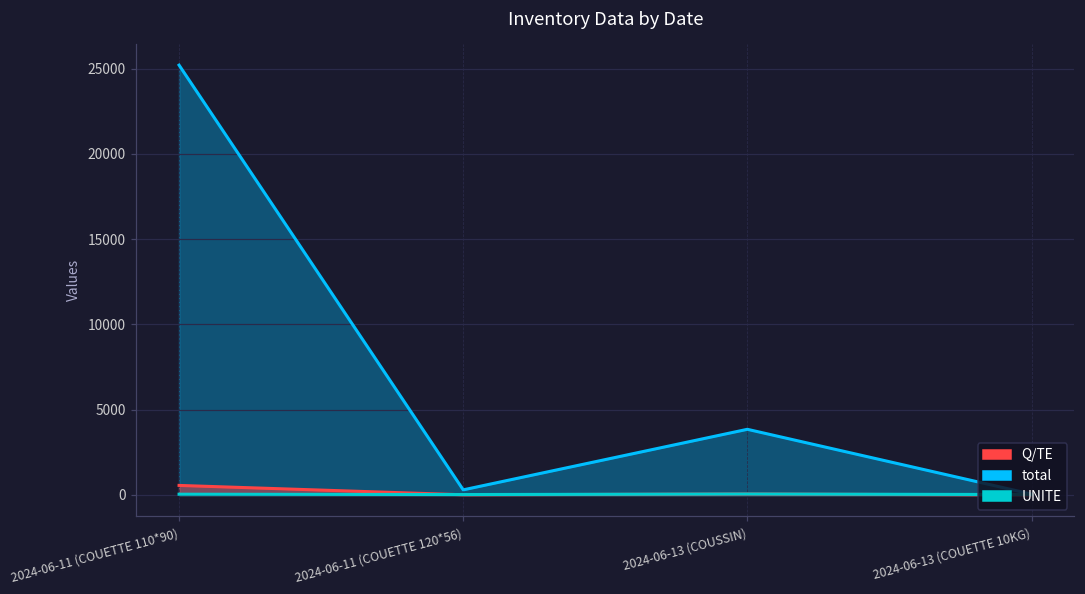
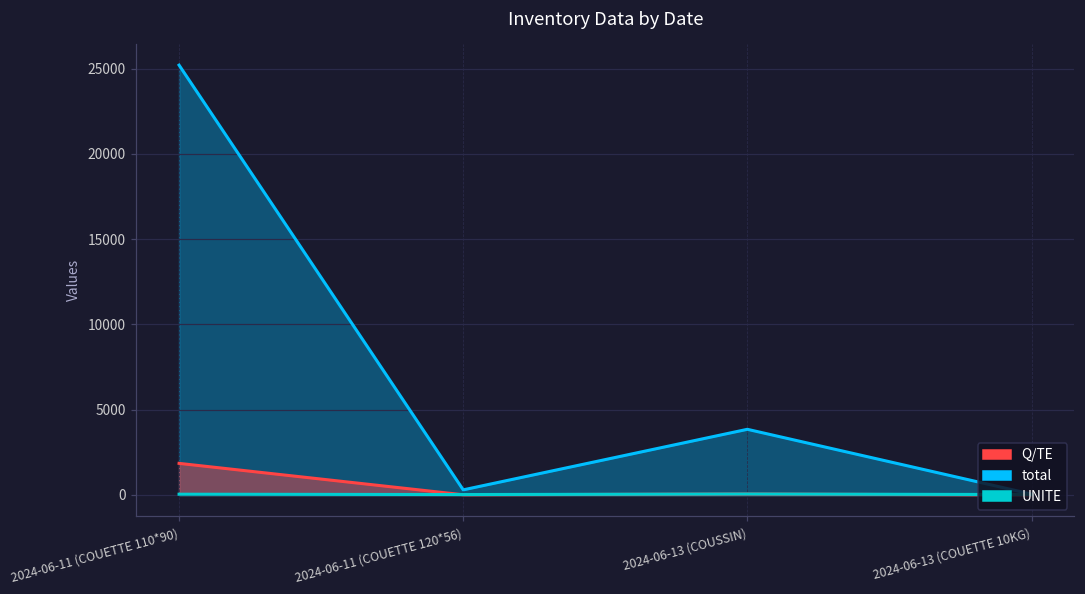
Q/TE, 2024-06-11 (COUETTE 110*90): 600 -> 1900
